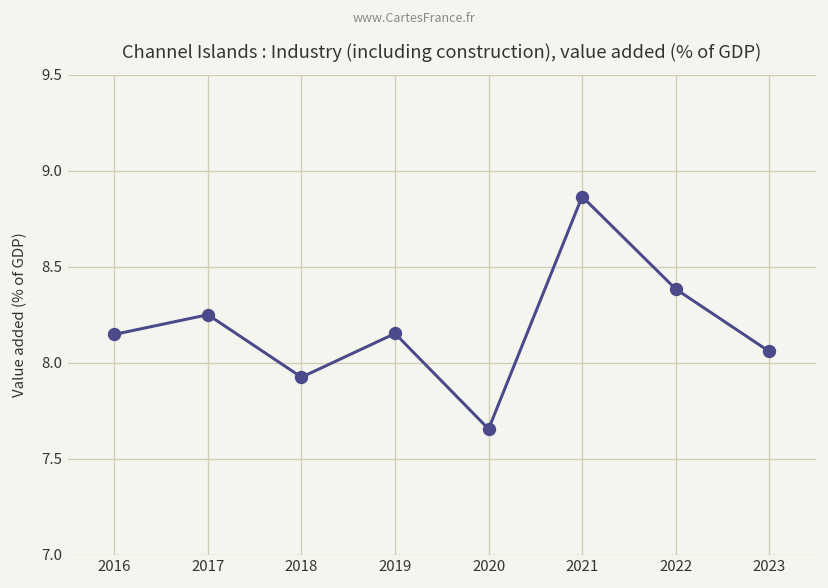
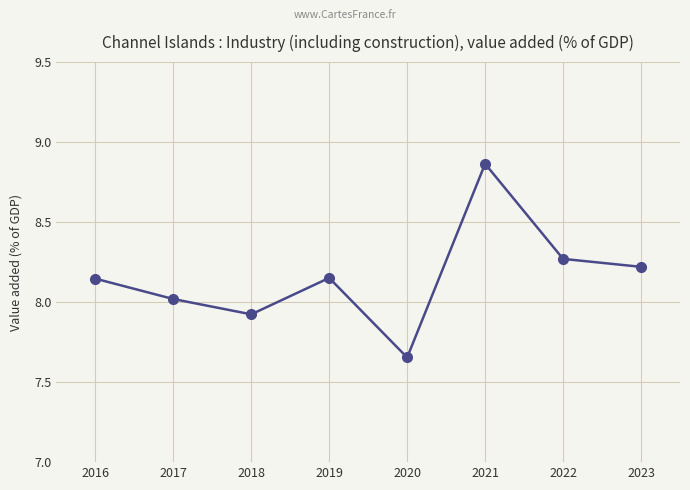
2017: 8.25 -> 8.02
2022: 8.38 -> 8.27
2023: 8.06 -> 8.22
